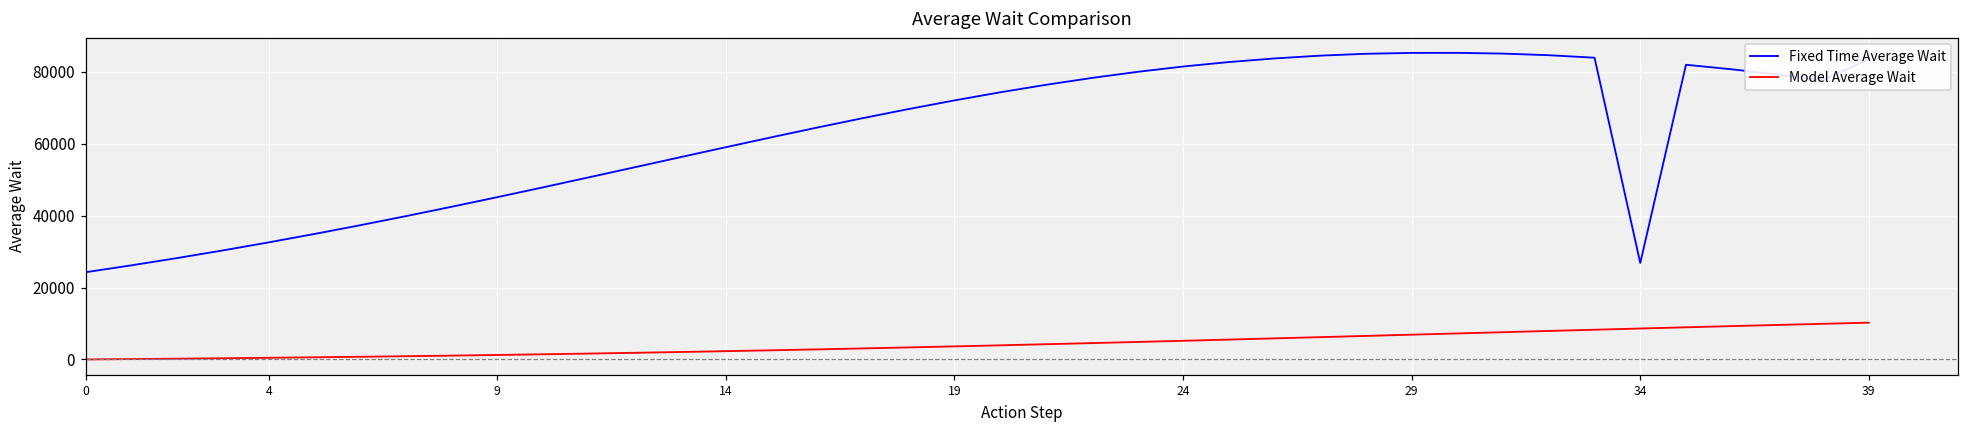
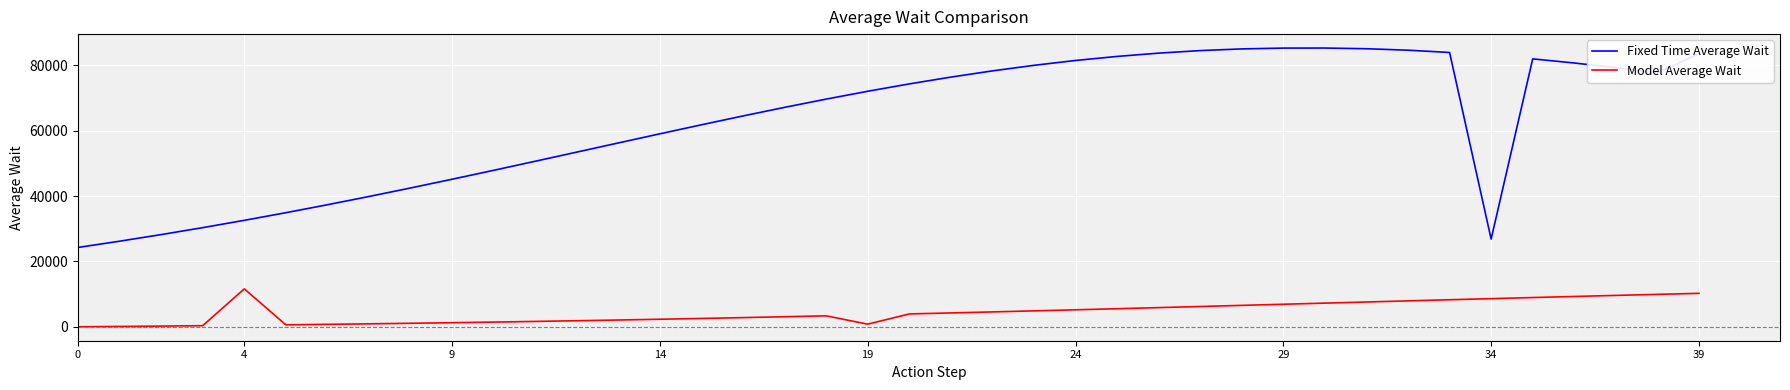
Model Average Wait, 4: 0 -> 12000
Model Average Wait, 19: 4000 -> 1000
